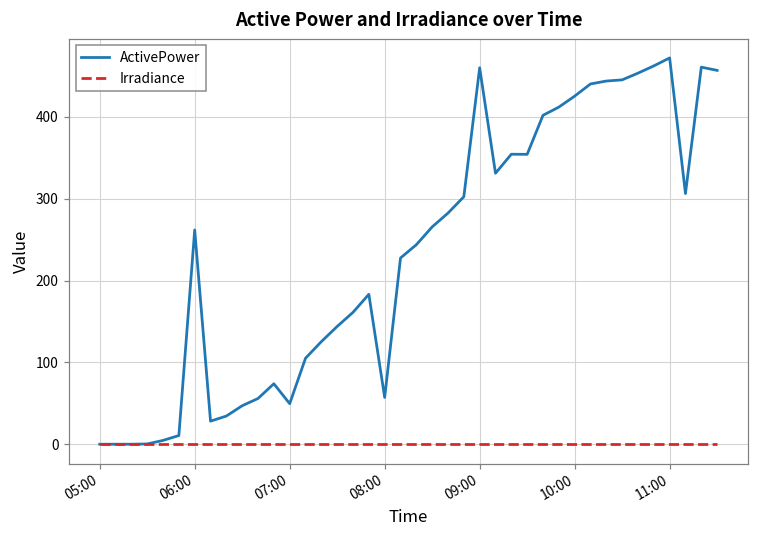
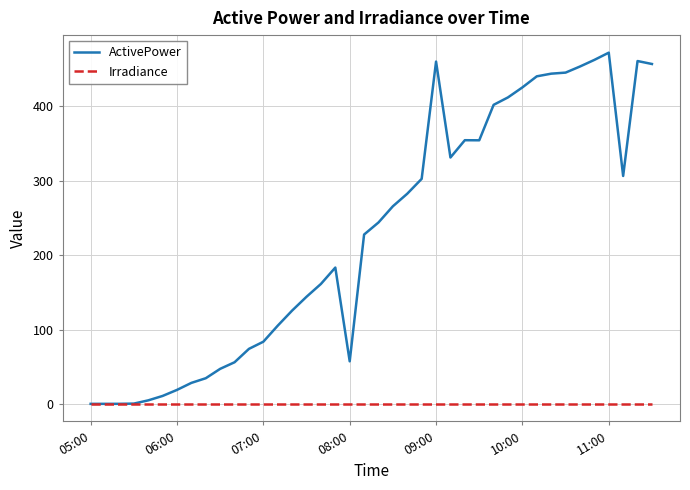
ActivePower, 06:00: 260 -> 20
ActivePower, 07:00: 50 -> 80
